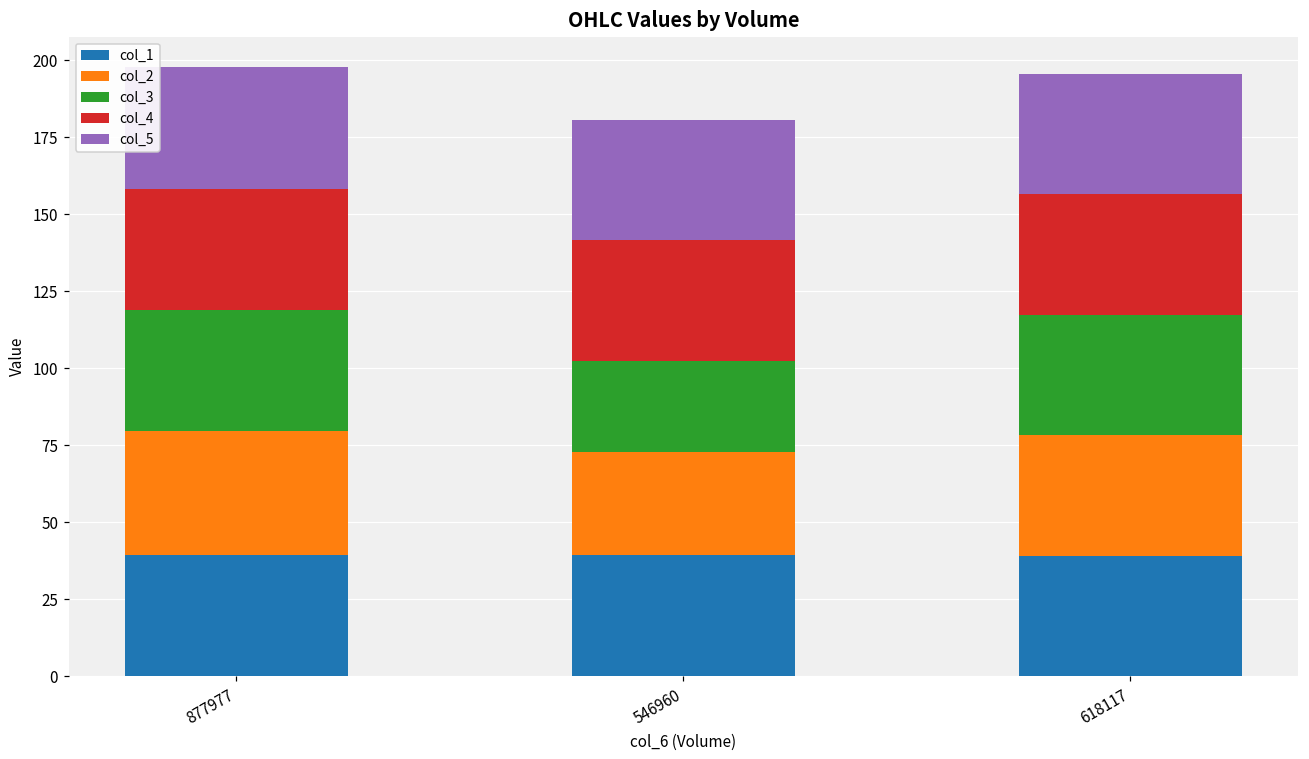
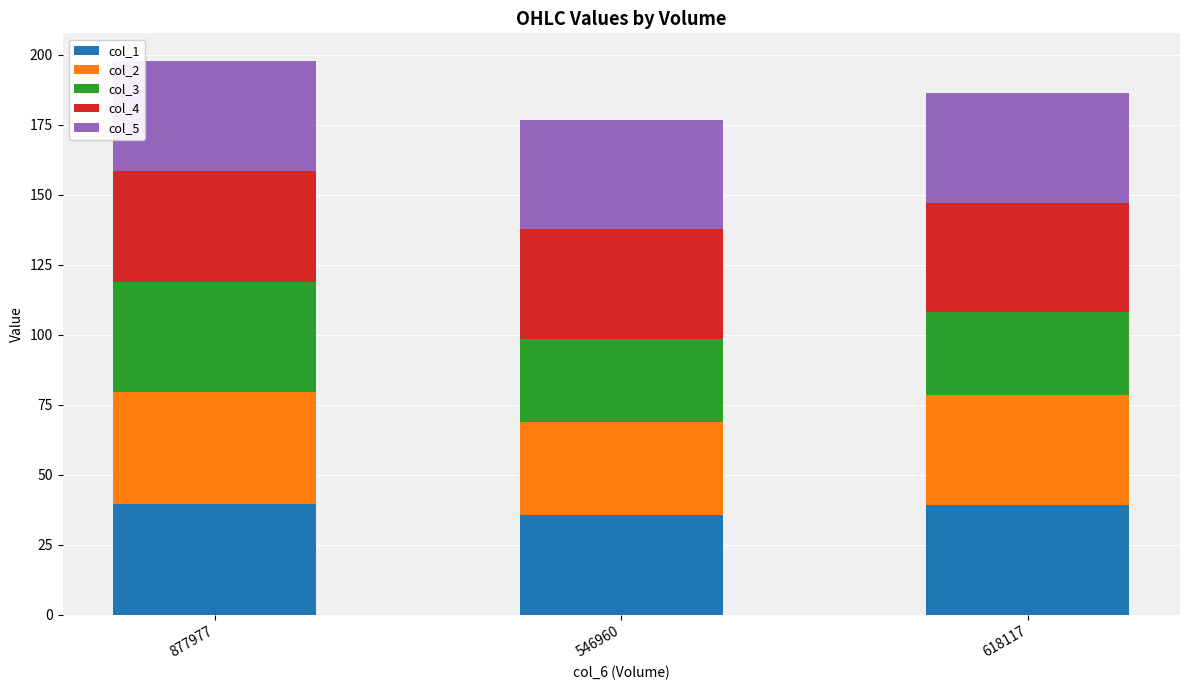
col_1, 546960: 40 -> 36
col_3, 618117: 39 -> 30
